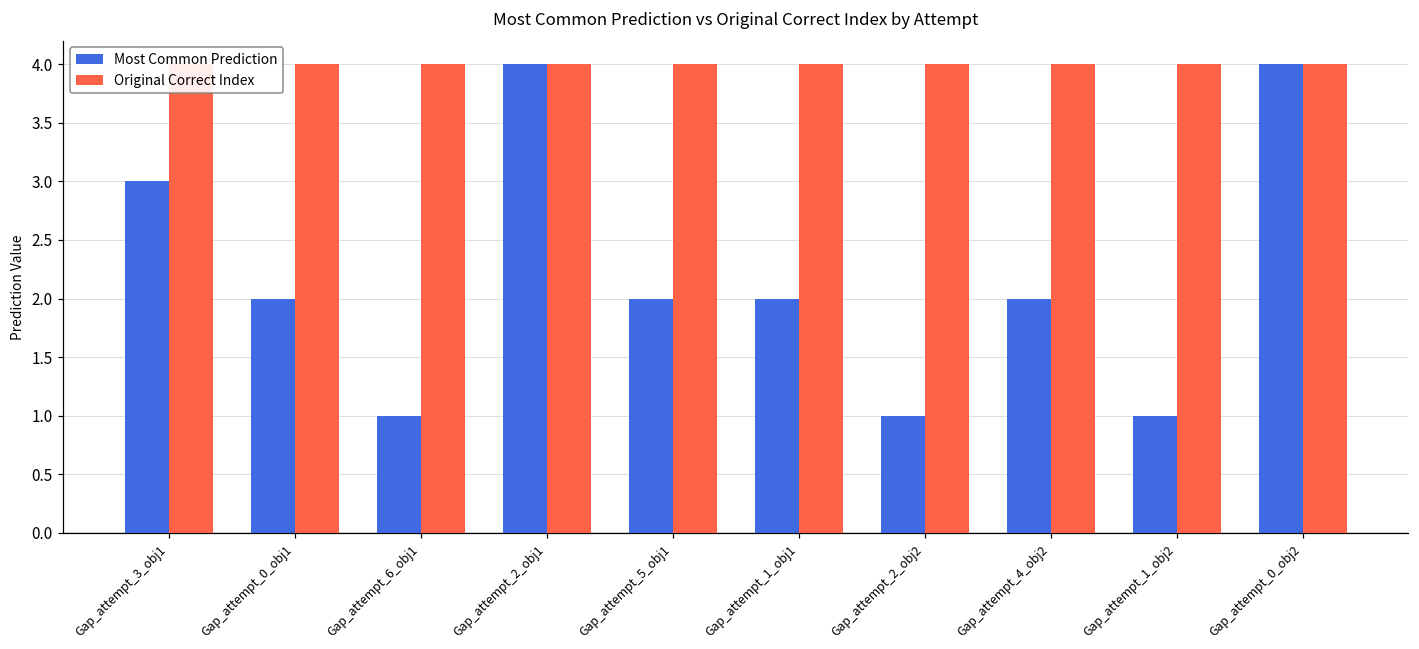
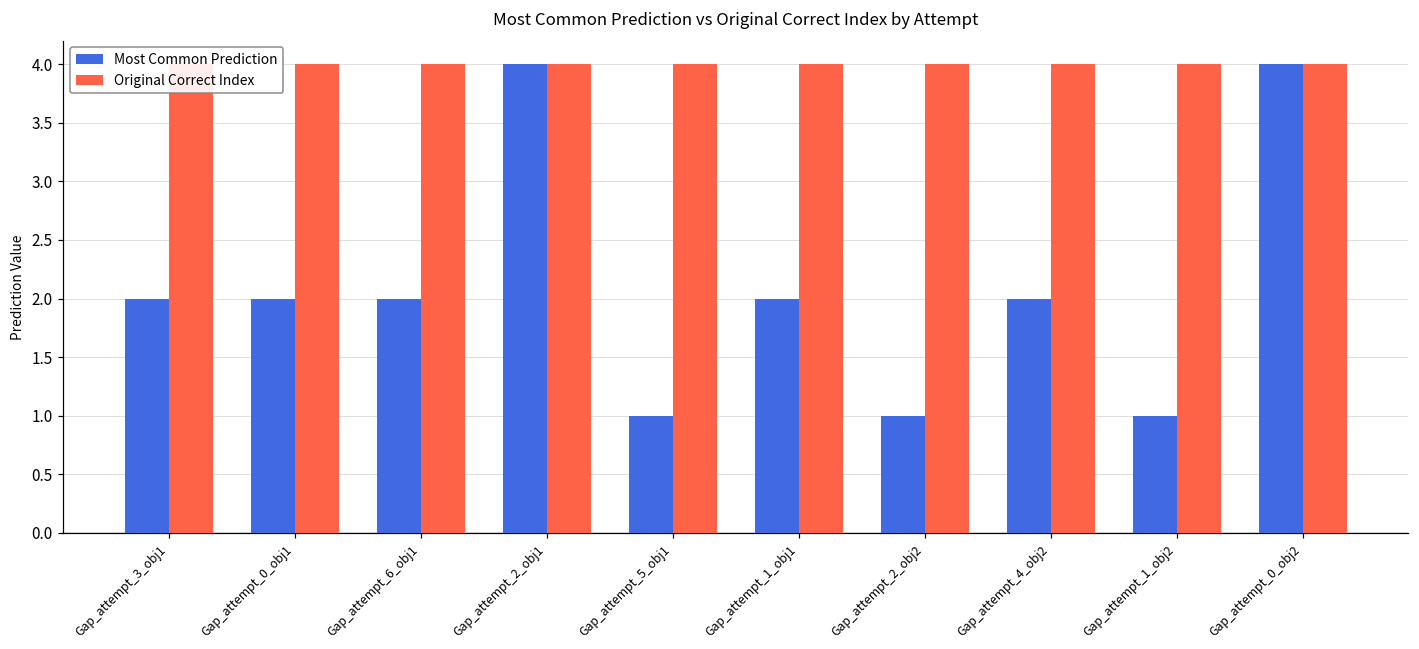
Most Common Prediction, Gap_attempt_3_obj1: 3 -> 2
Most Common Prediction, Gap_attempt_6_obj1: 1 -> 2
Most Common Prediction, Gap_attempt_5_obj1: 2 -> 1
